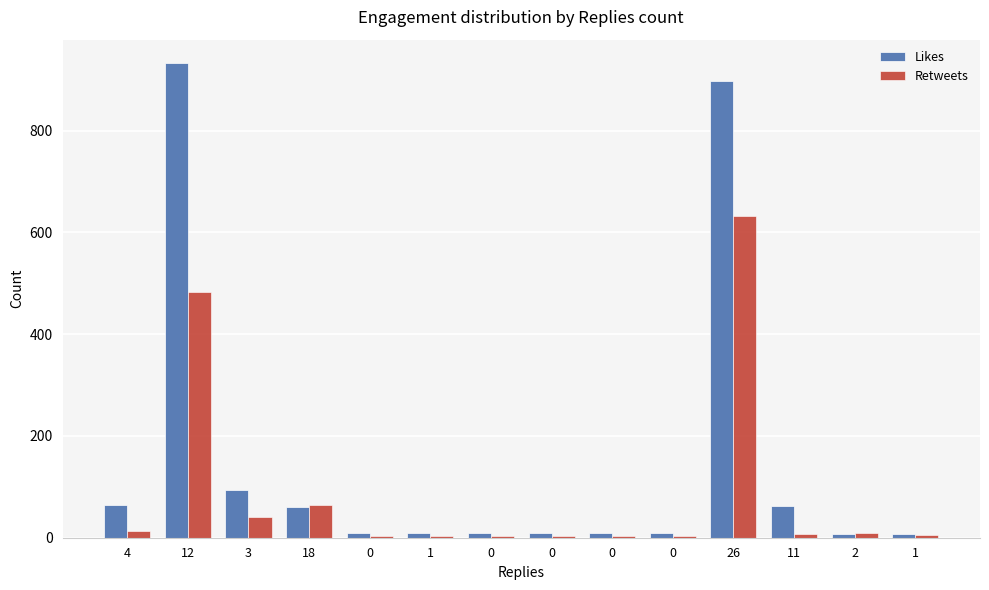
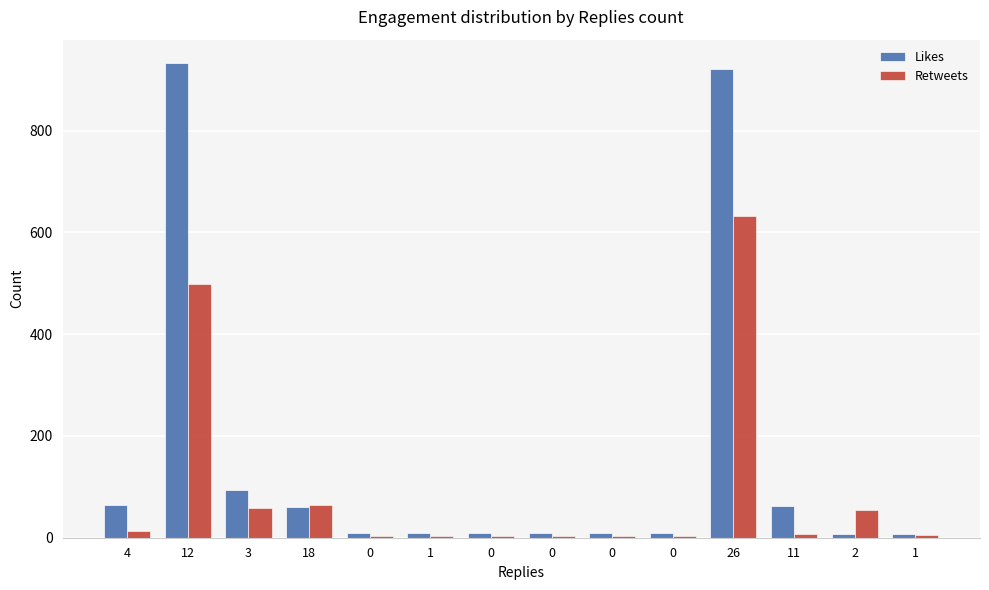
Retweets, 12: 480 -> 500
Retweets, 3: 40 -> 60
Likes, 26: 900 -> 920
Retweets, 2: 10 -> 50
